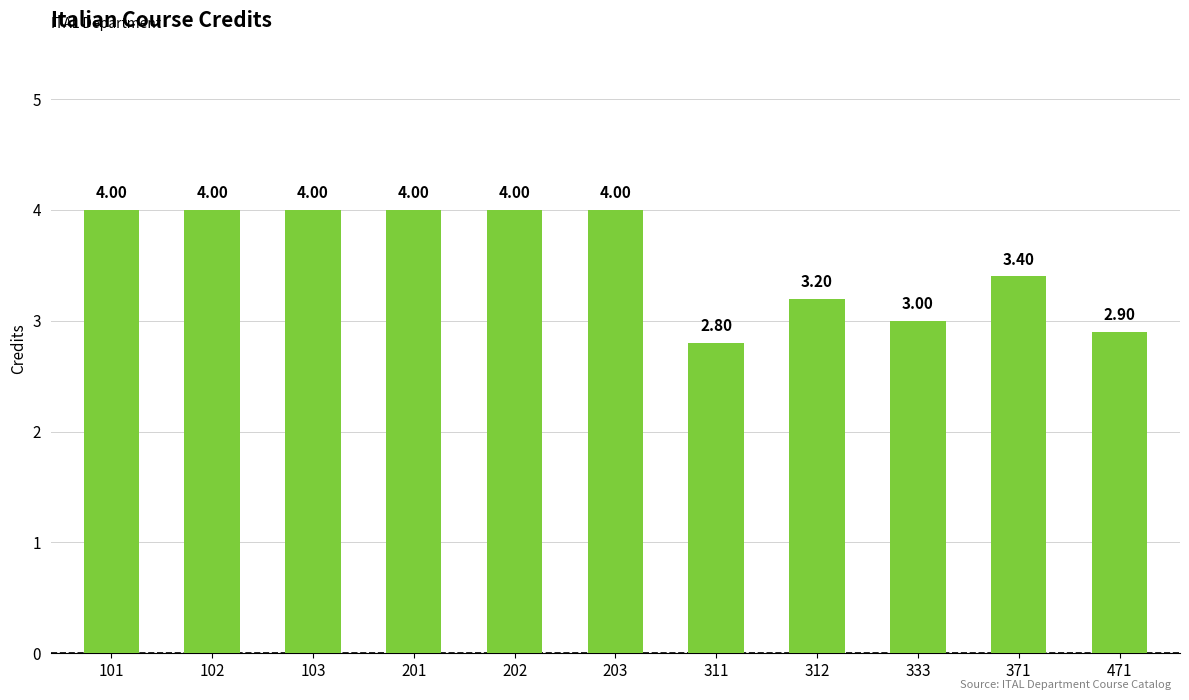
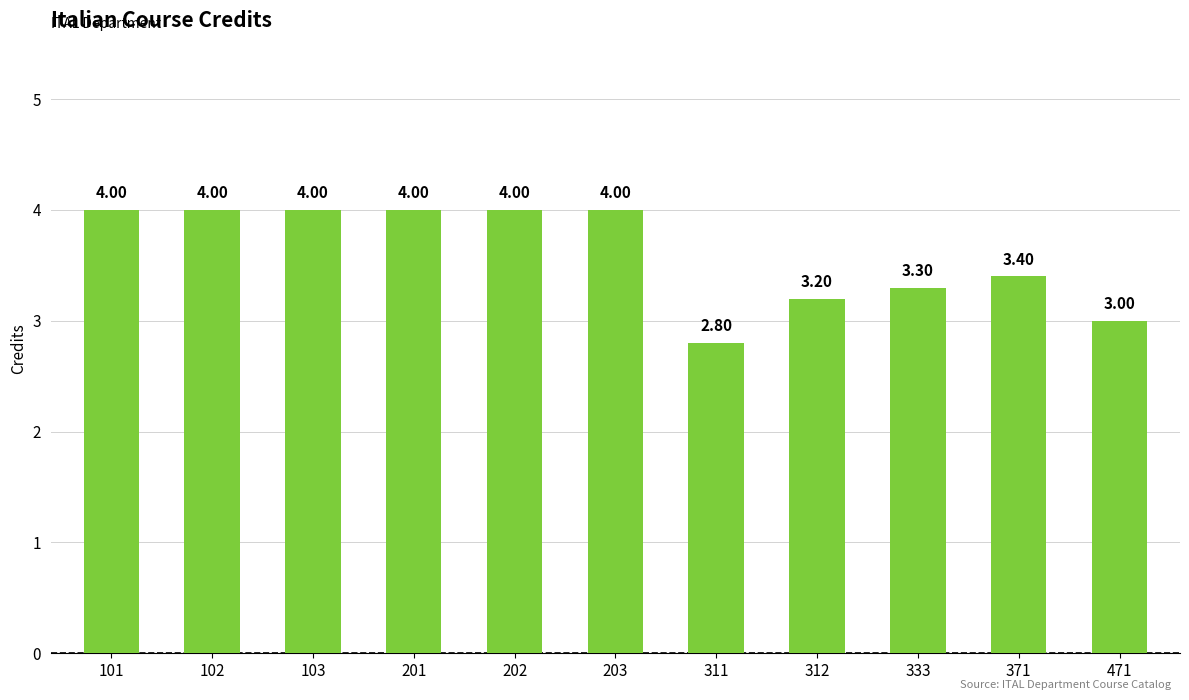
333: 3.00 -> 3.30
471: 2.90 -> 3.00
